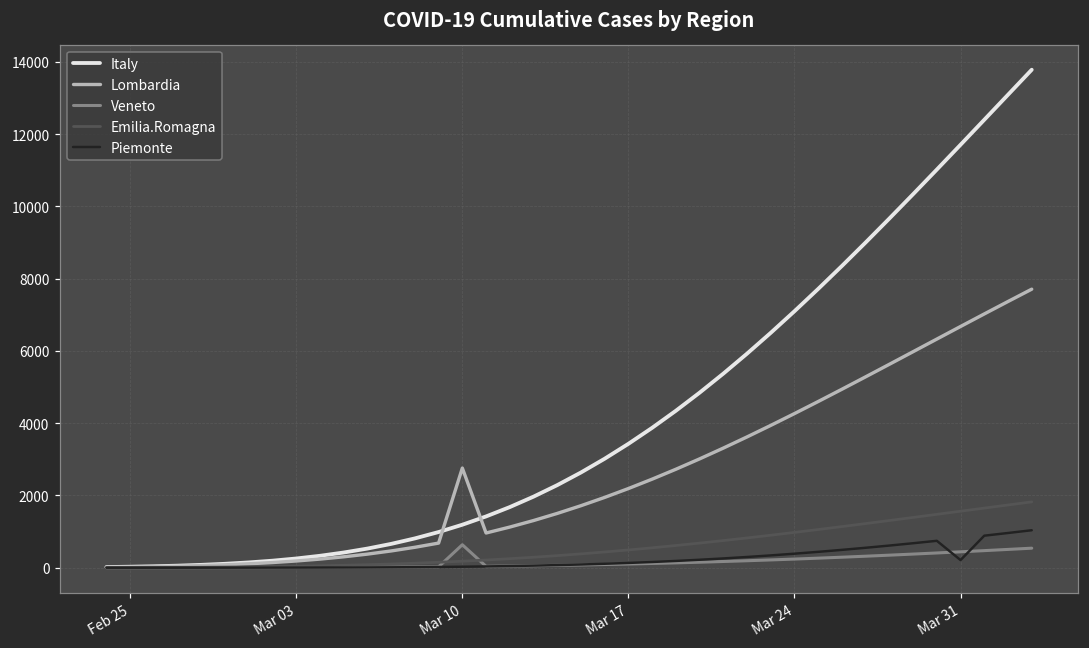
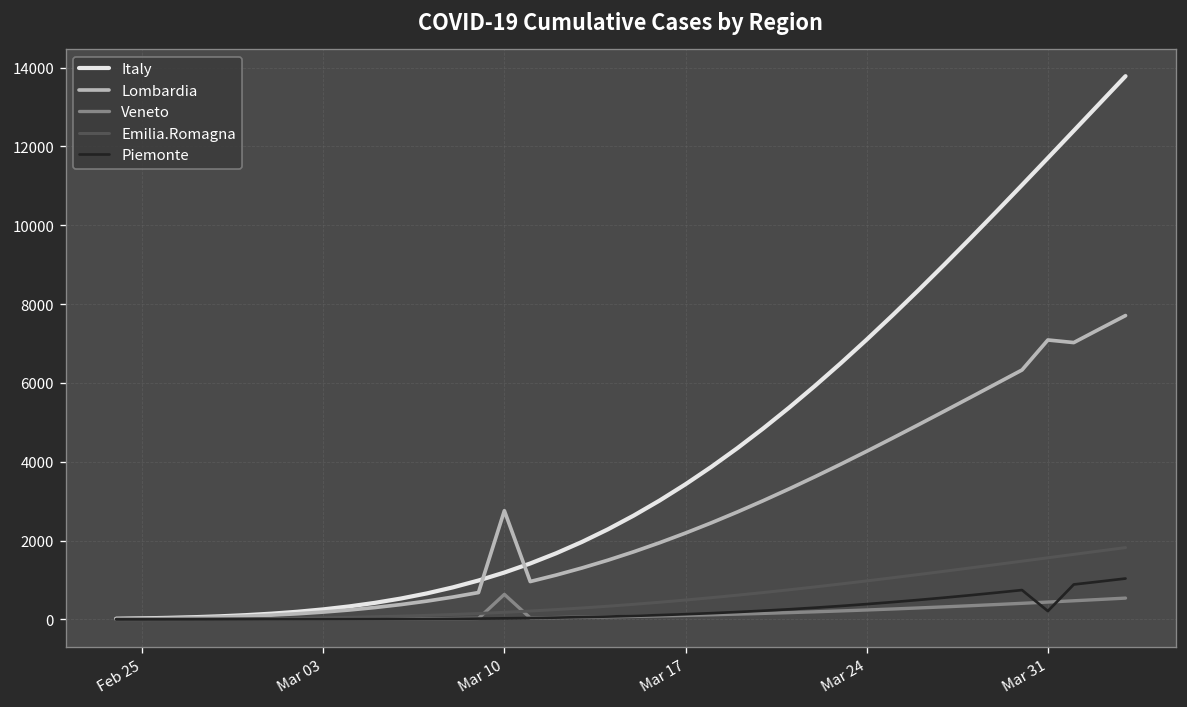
Lombardia, Mar 31: 6700 -> 7100
